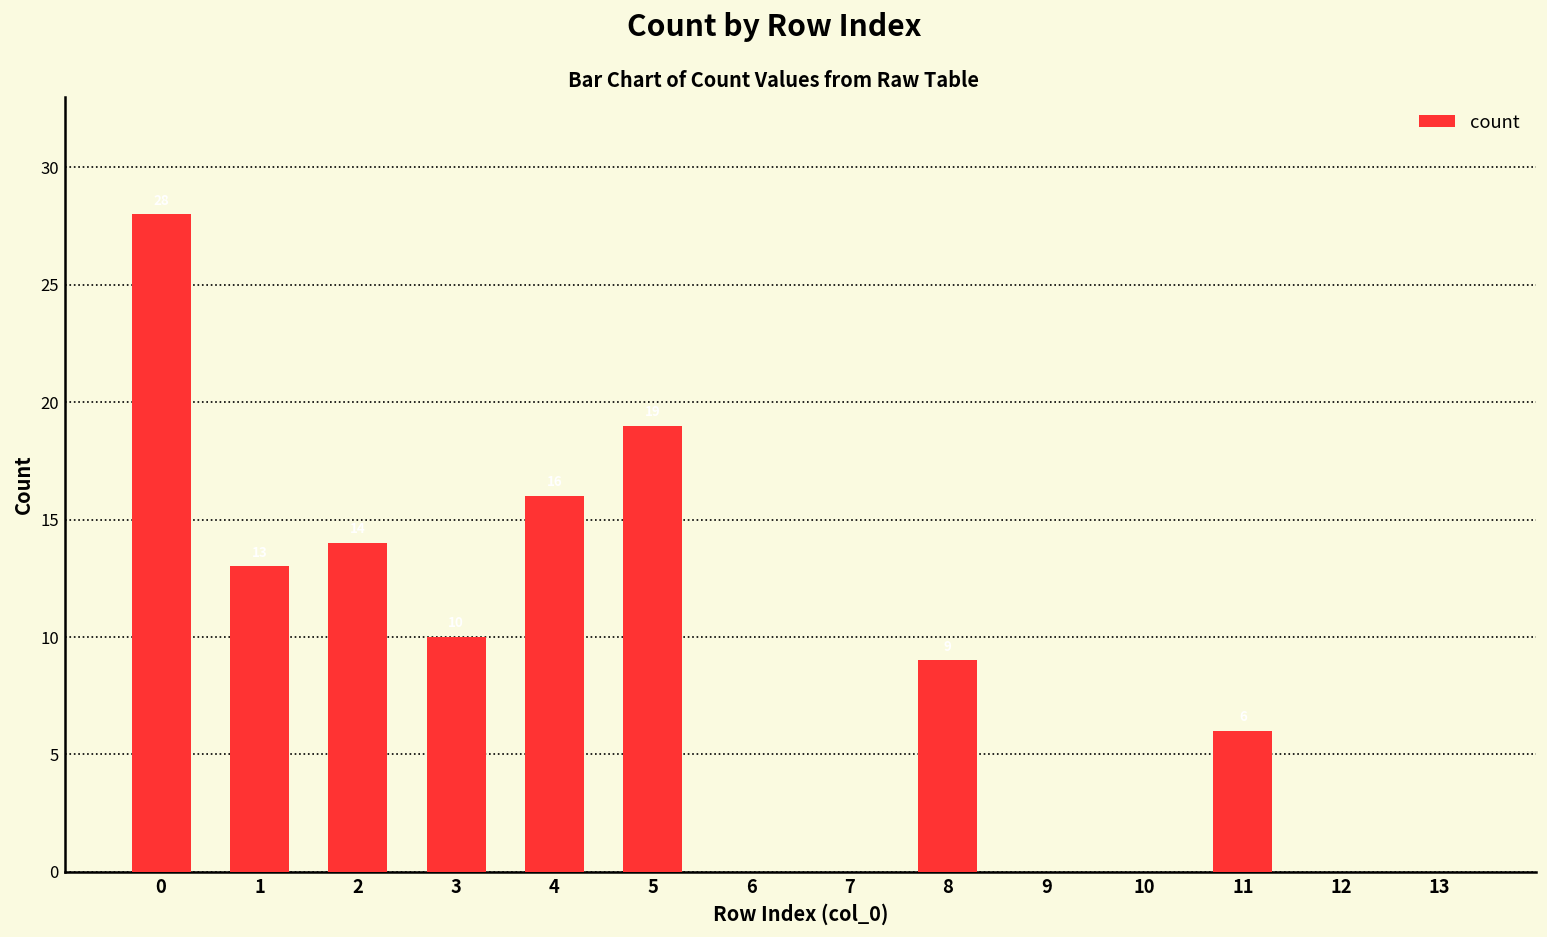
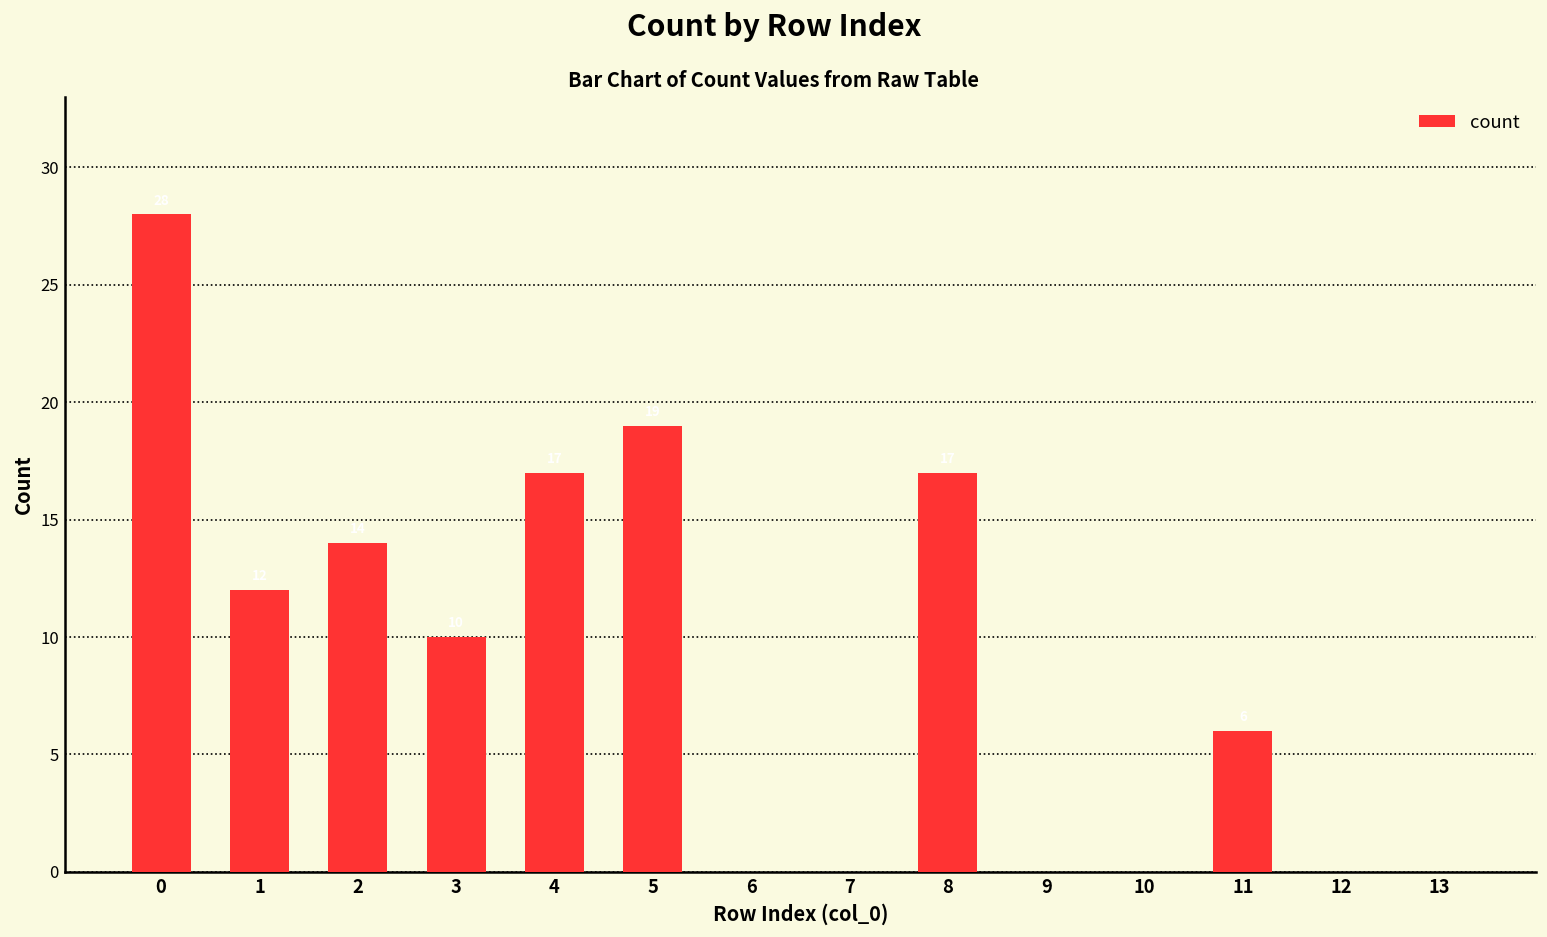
1: 13 -> 12
4: 16 -> 17
8: 9 -> 17
